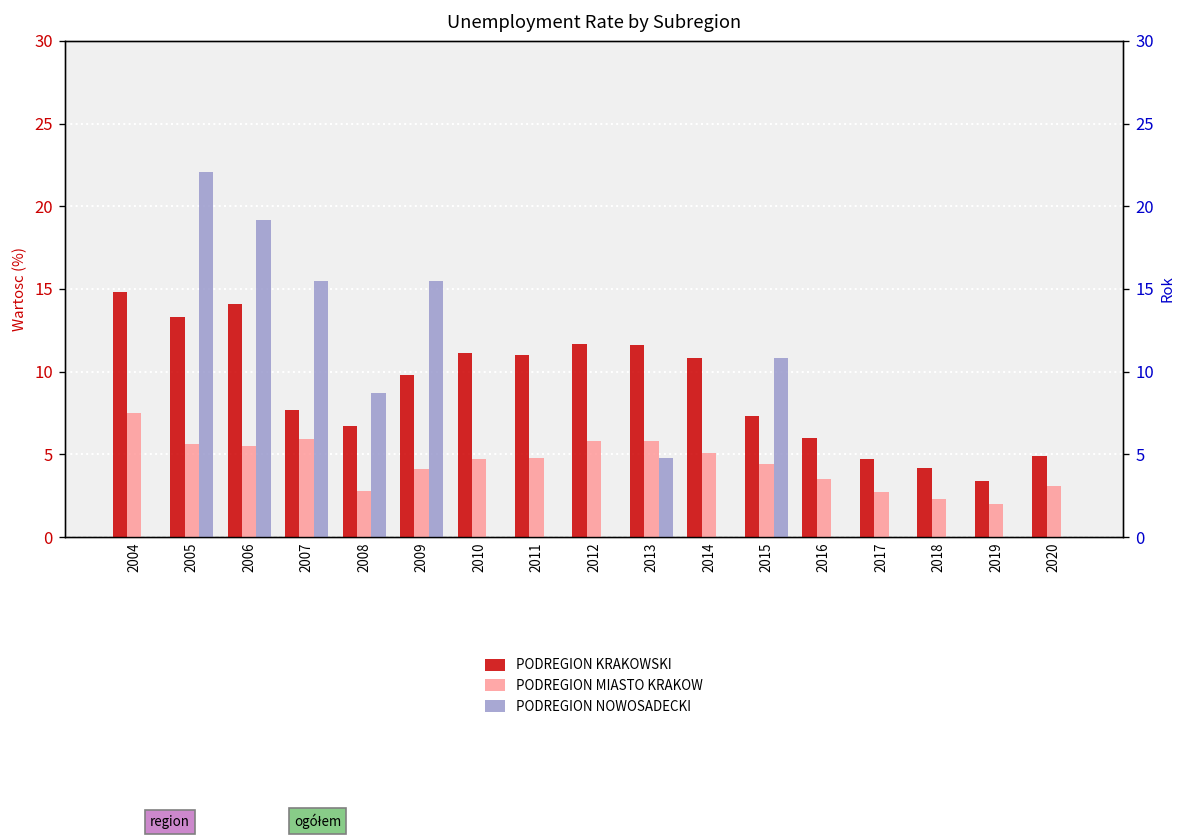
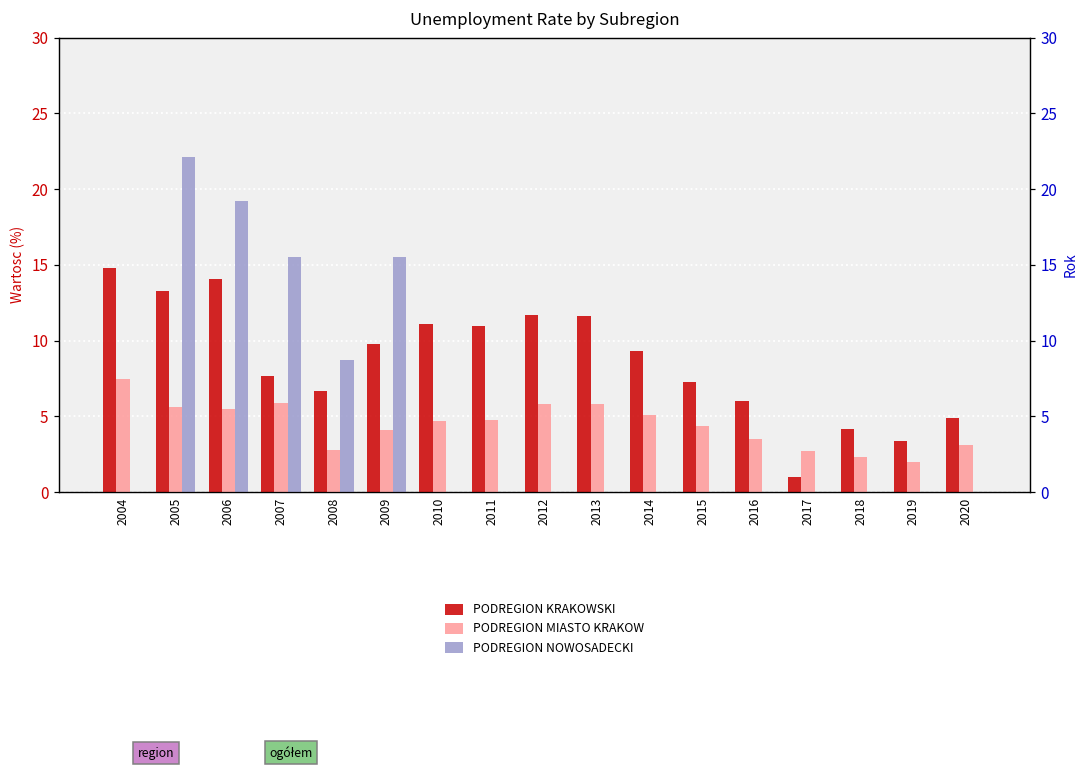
PODREGION NOWOSADECKI, 2013: 4.8 -> 0.0
PODREGION KRAKOWSKI, 2014: 10.8 -> 9.3
PODREGION NOWOSADECKI, 2015: 10.8 -> 0.0
PODREGION KRAKOWSKI, 2017: 4.7 -> 1.0
